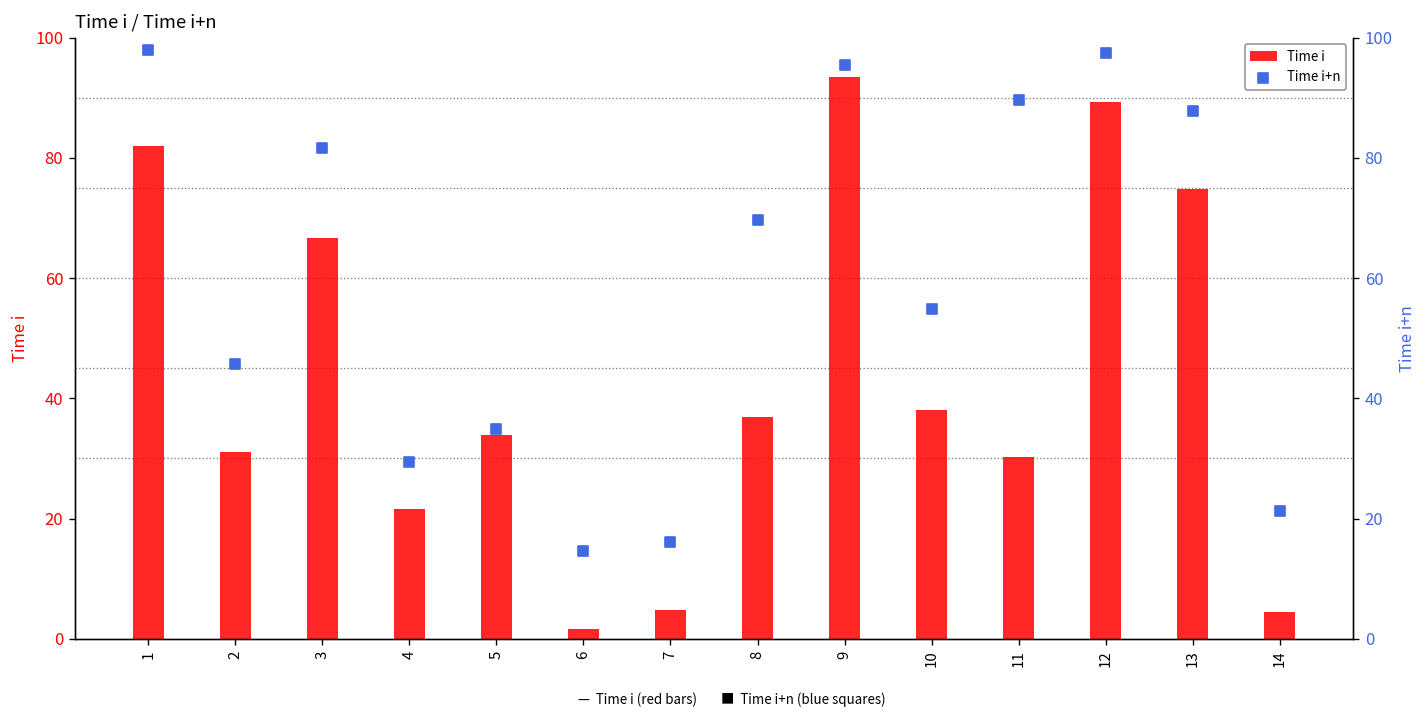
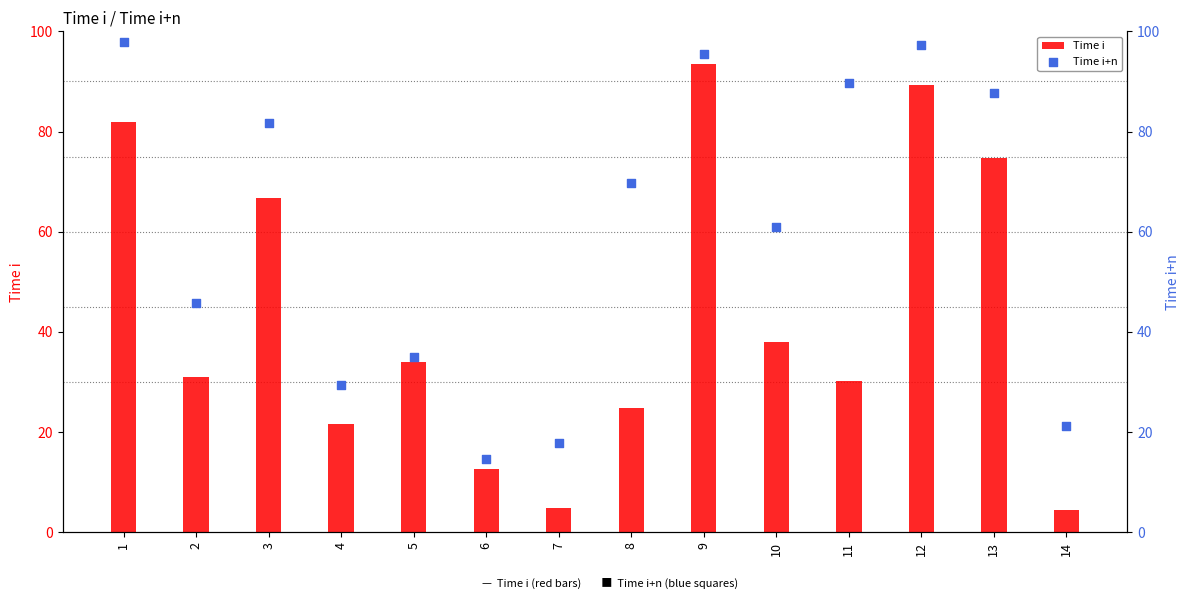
Time i, 6: 2 -> 13
Time i, 8: 37 -> 25
Time i+n, 7: 16 -> 18
Time i+n, 10: 55 -> 61
